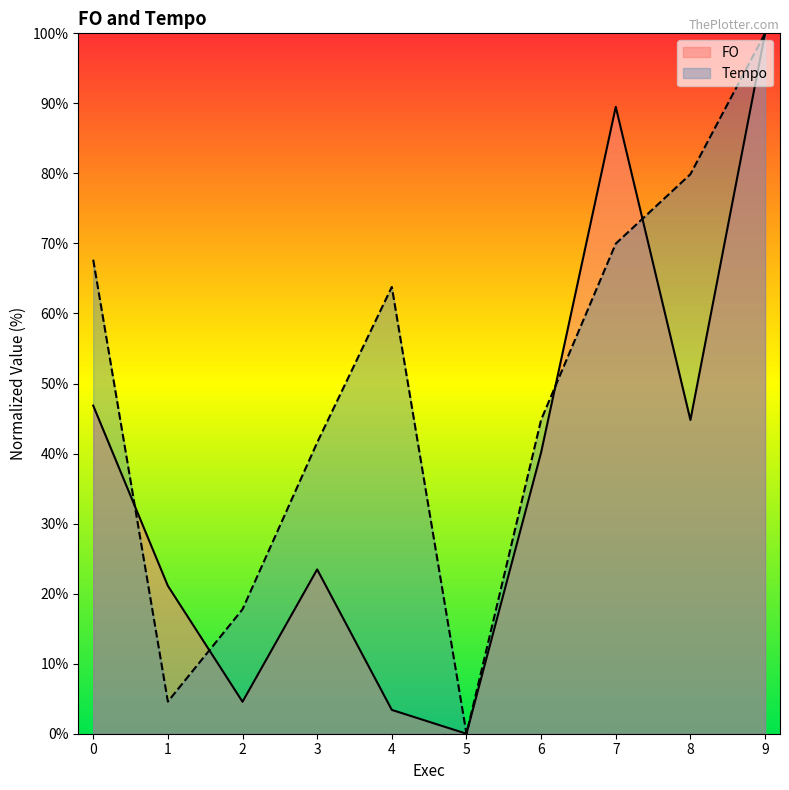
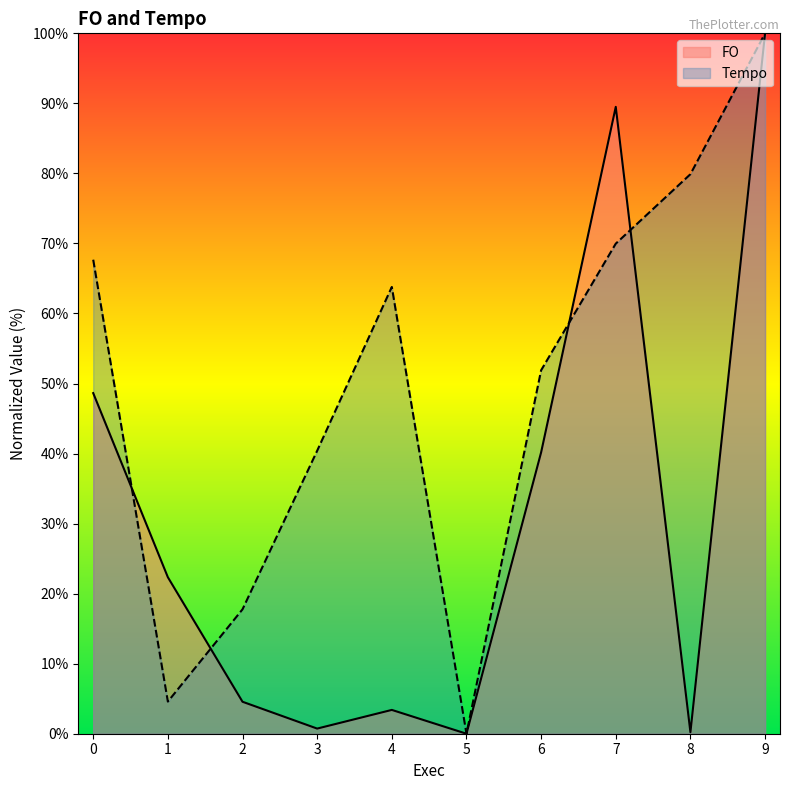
FO, 0: 47% -> 49%
FO, 1: 21% -> 22%
FO, 3: 23% -> 1%
Tempo, 3: 42% -> 40%
Tempo, 6: 45% -> 52%
FO, 8: 45% -> 0%
